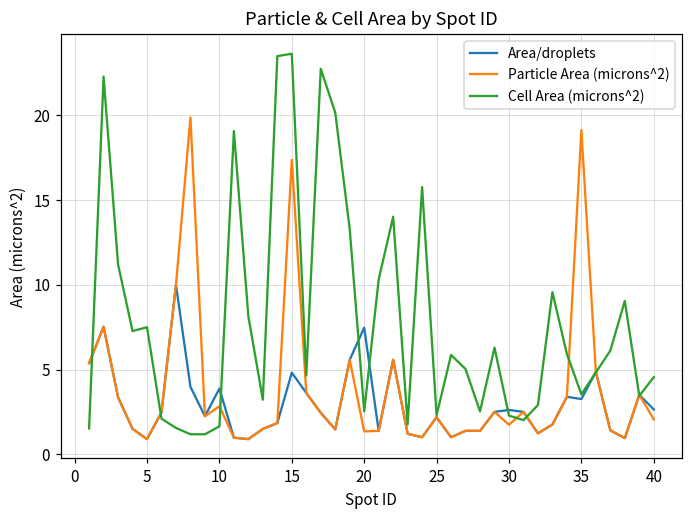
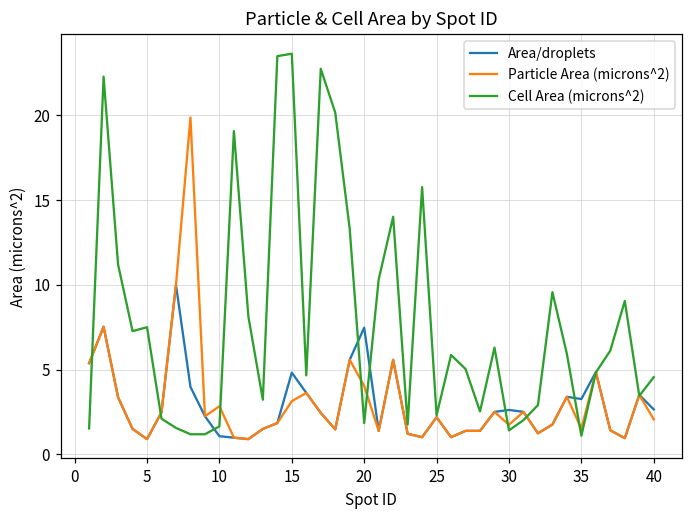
Area/droplets, 10: 3.9 -> 1.1
Particle Area (microns^2), 15: 17.4 -> 3.1
Particle Area (microns^2), 20: 1.4 -> 4.0
Cell Area (microns^2), 20: 2.5 -> 1.8
Cell Area (microns^2), 30: 2.3 -> 1.4
Particle Area (microns^2), 35: 19.1 -> 1.5
Cell Area (microns^2), 35: 3.5 -> 1.1
